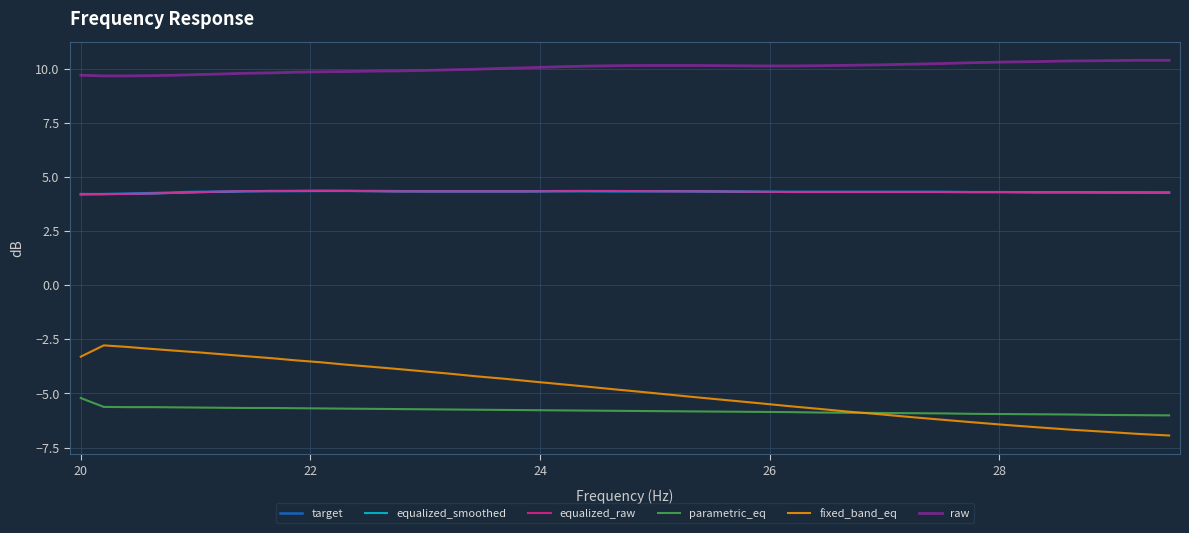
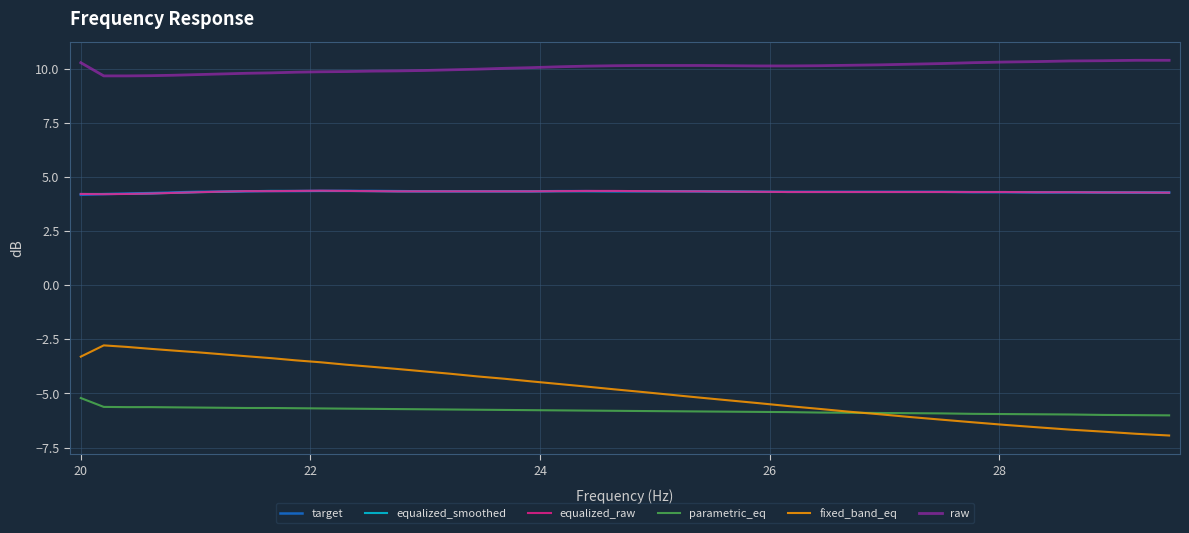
raw, 20: 9.7 -> 10.3
